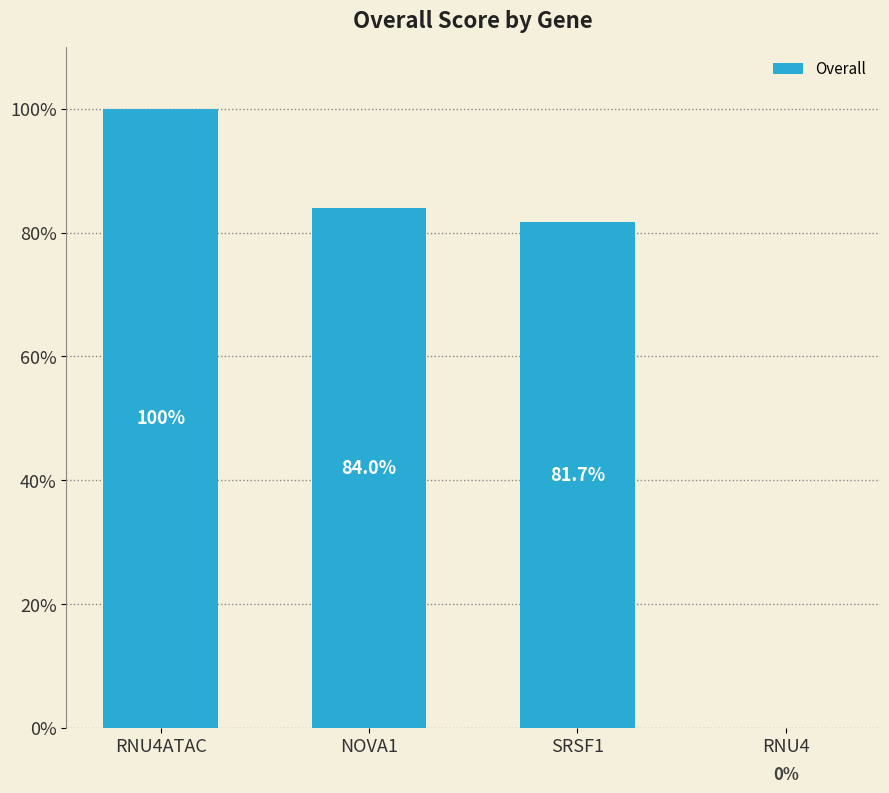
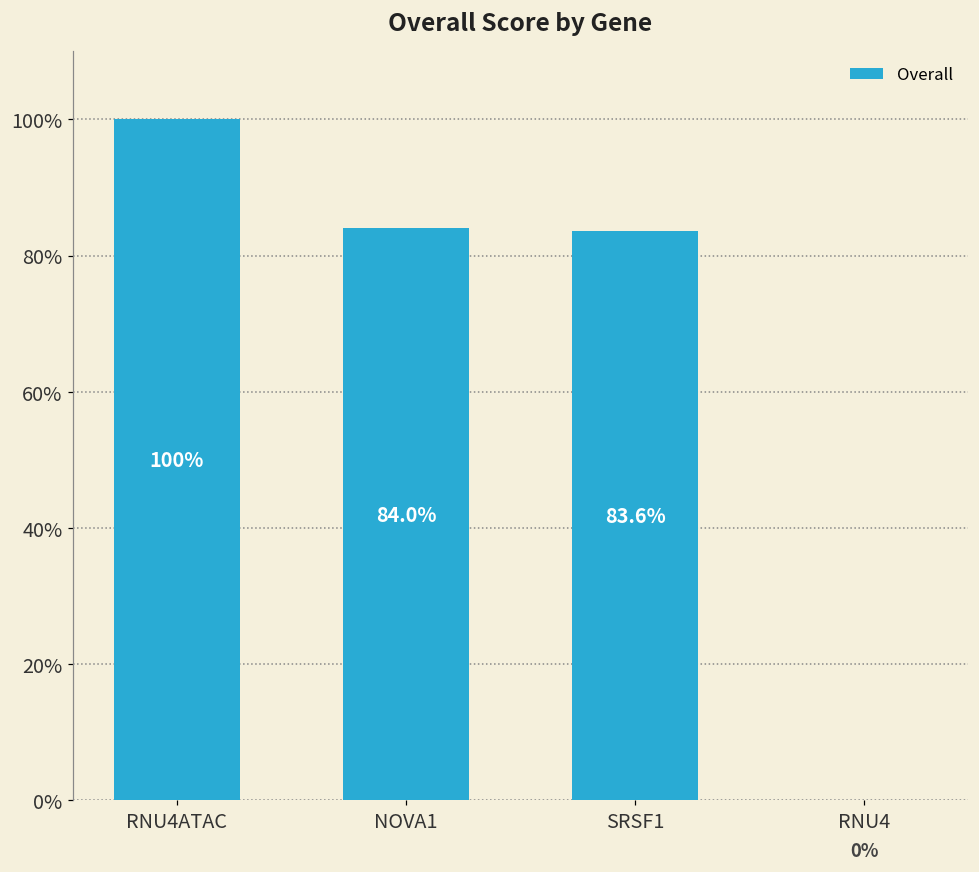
SRSF1: 81.7% -> 83.6%
